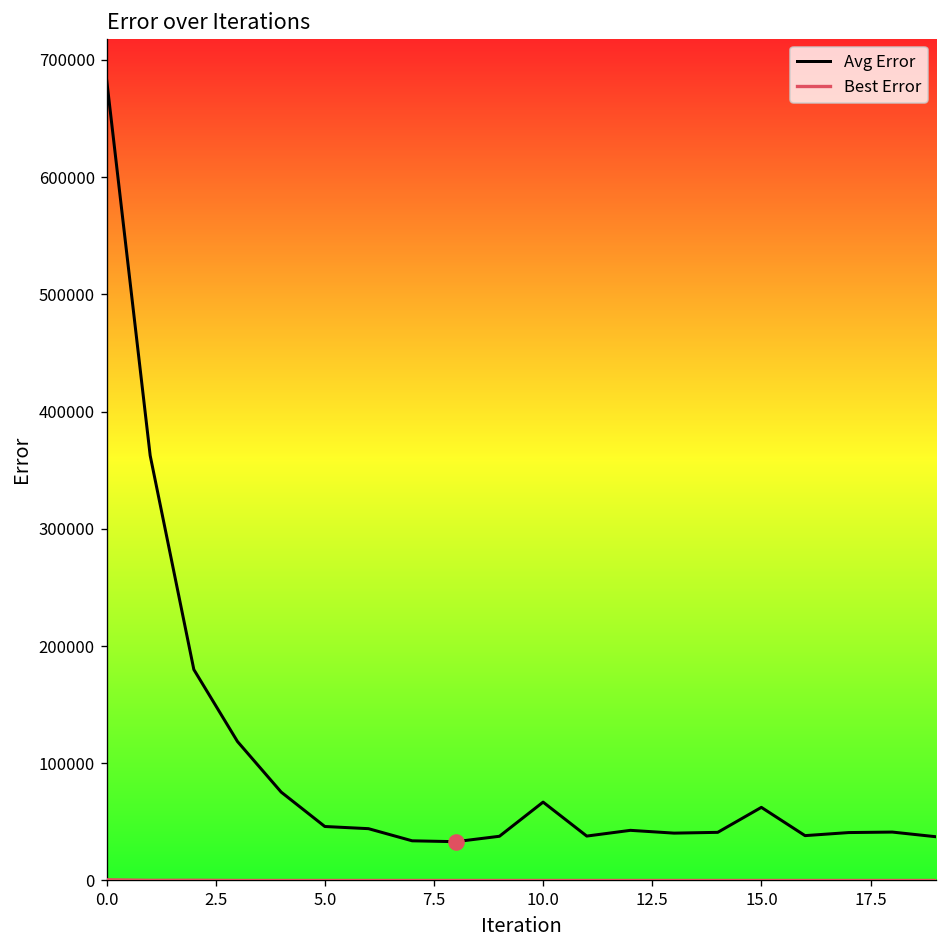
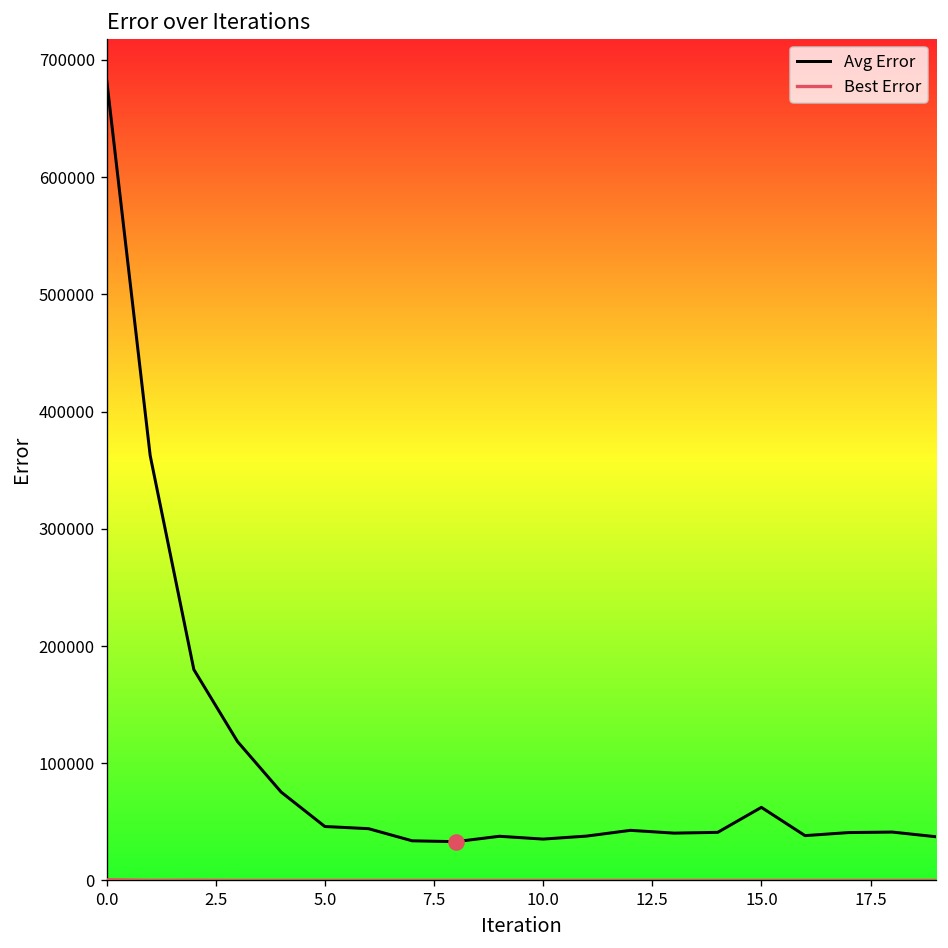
Avg Error, 10.0: 70000 -> 40000
